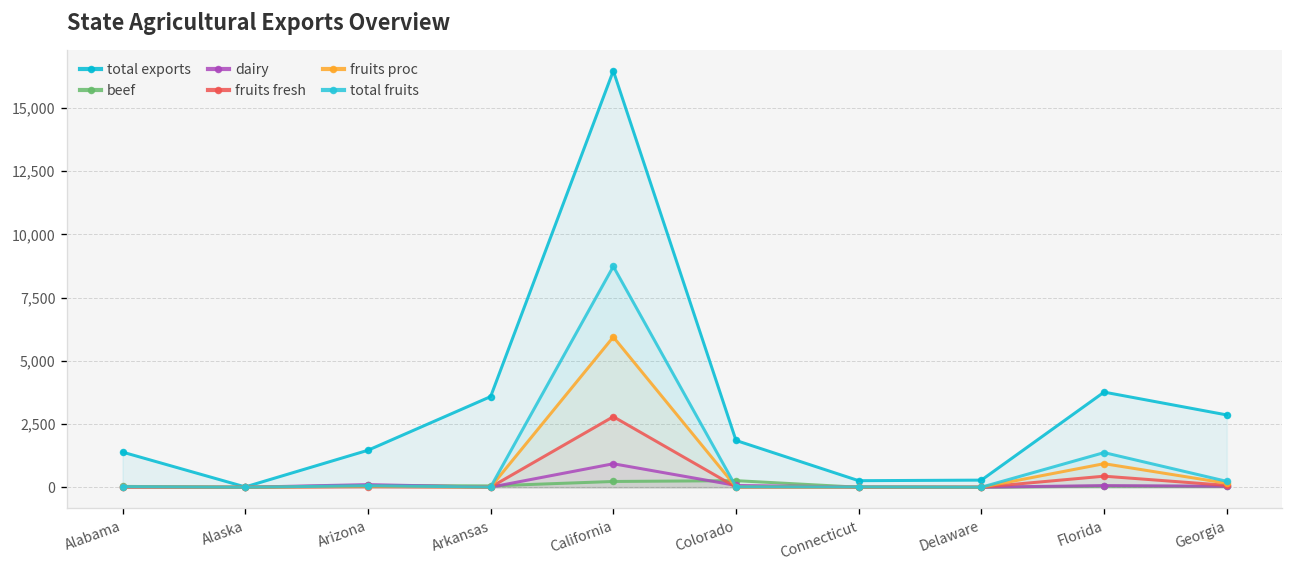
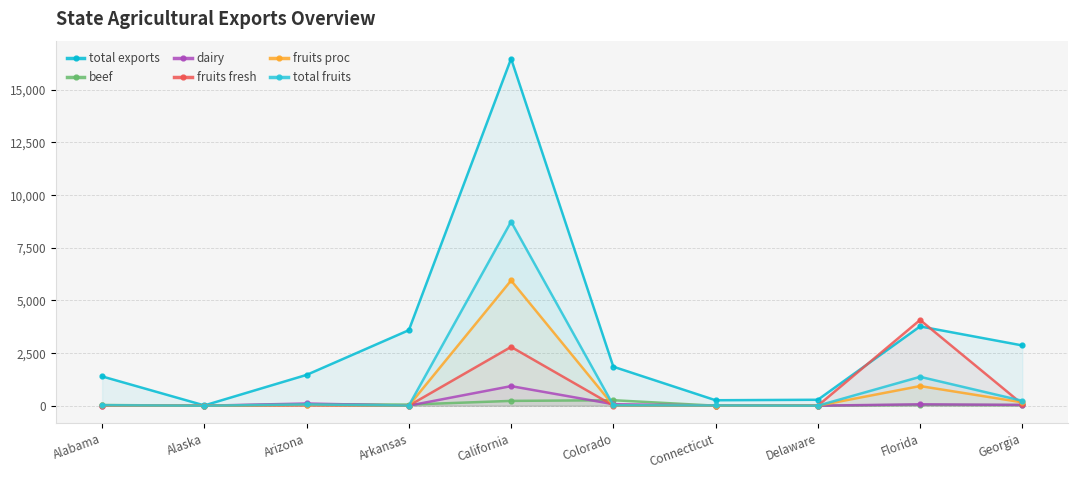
fruits fresh, Florida: 400 -> 4,100
